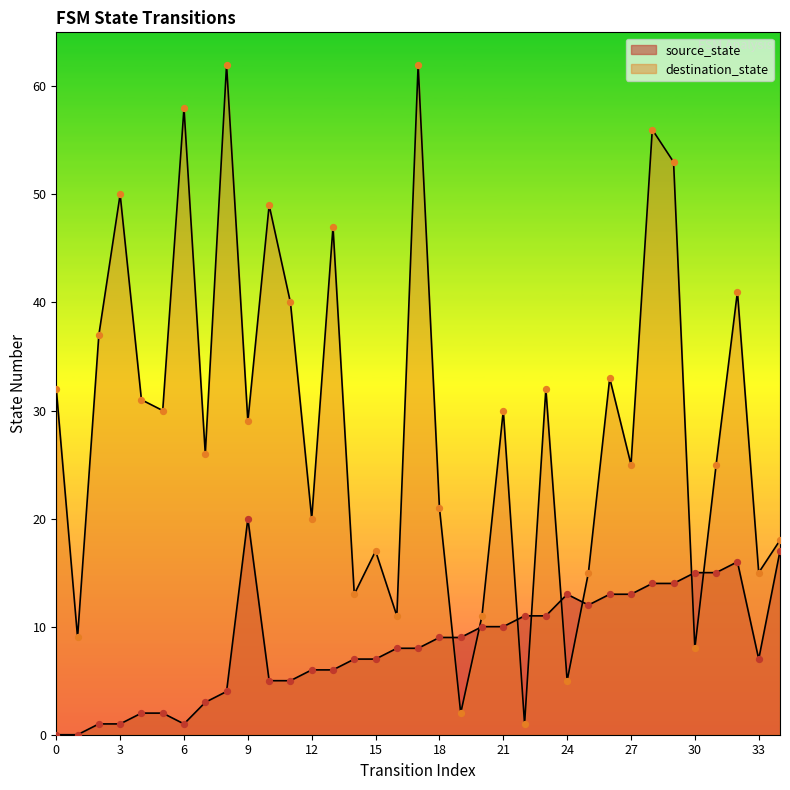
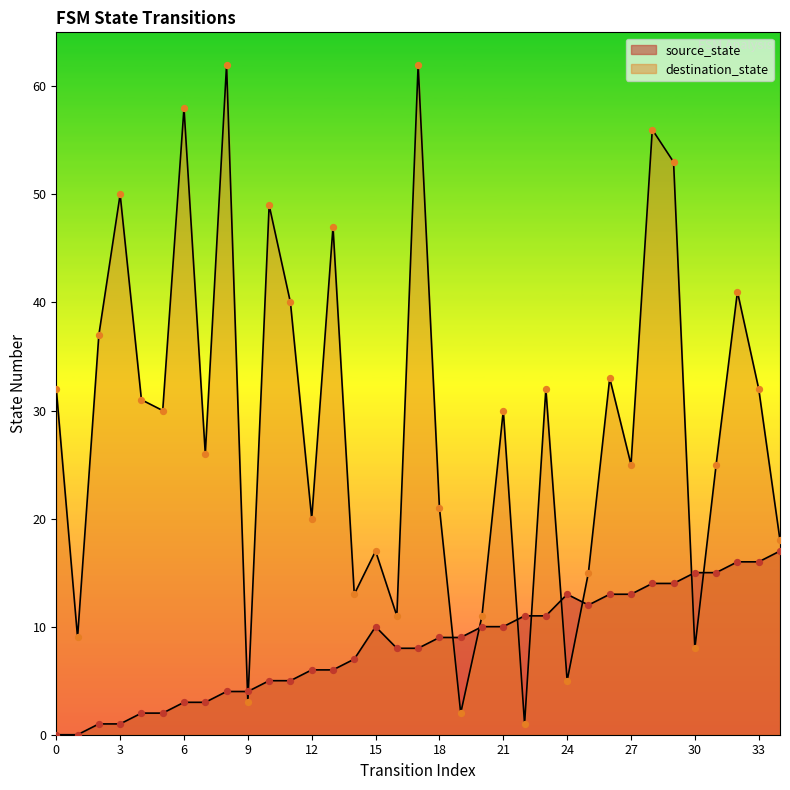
source_state, 6: 1 -> 3
source_state, 9: 20 -> 4
destination_state, 9: 29 -> 3
source_state, 15: 7 -> 10
source_state, 33: 7 -> 16
destination_state, 33: 15 -> 32
